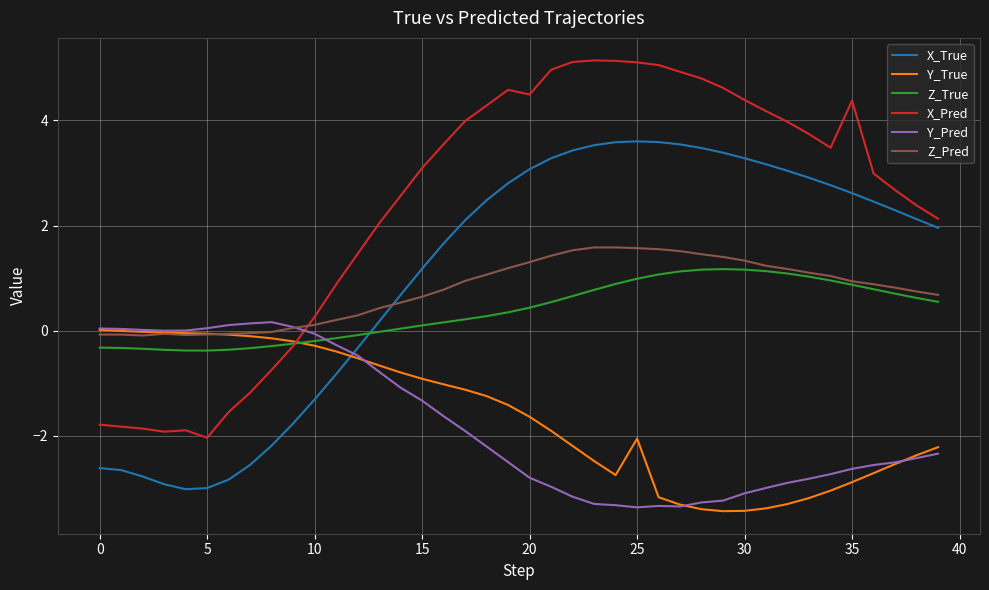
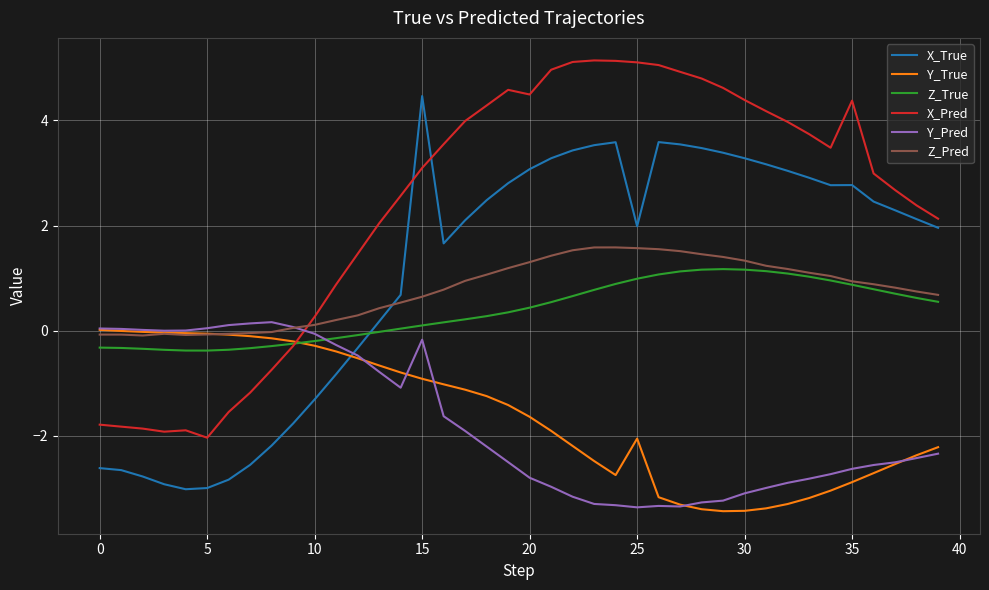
X_True, 15: 1.2 -> 4.5
Y_Pred, 15: -1.3 -> -0.2
X_True, 25: 3.6 -> 2.0
X_True, 35: 2.6 -> 2.8
